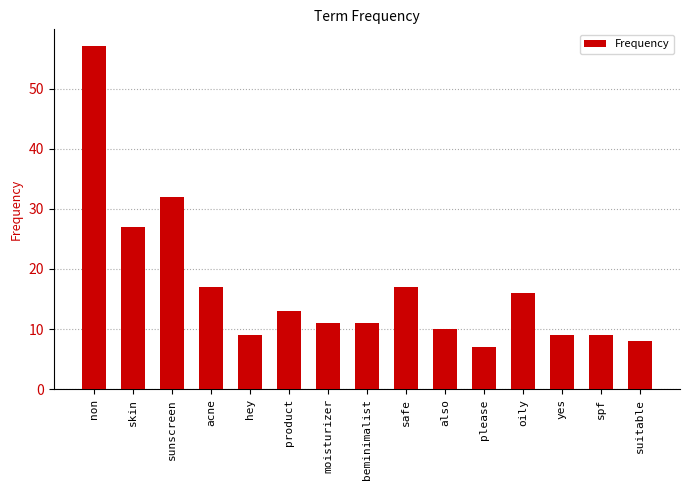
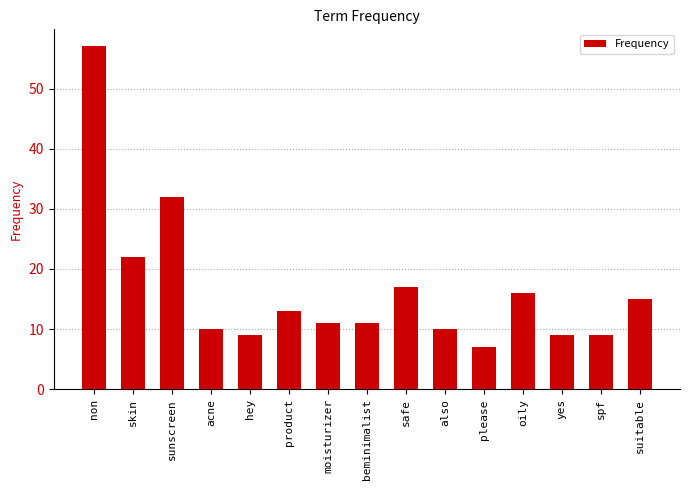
skin: 27 -> 22
acne: 17 -> 10
suitable: 8 -> 15
